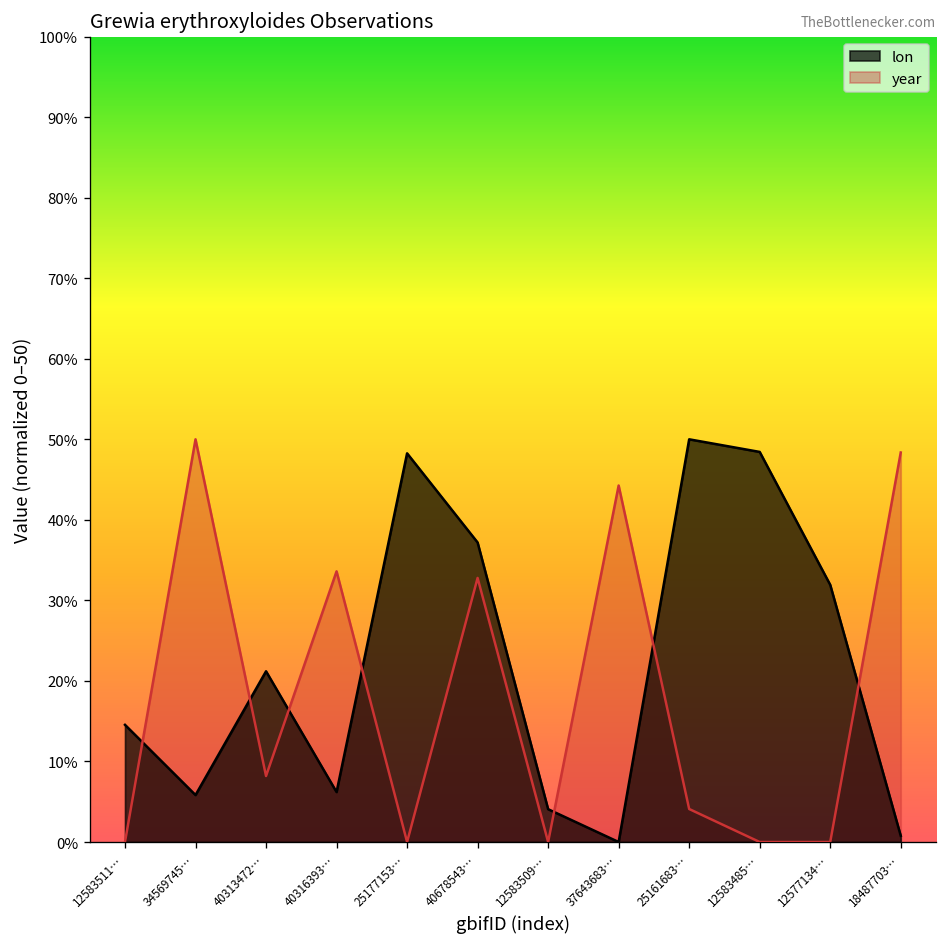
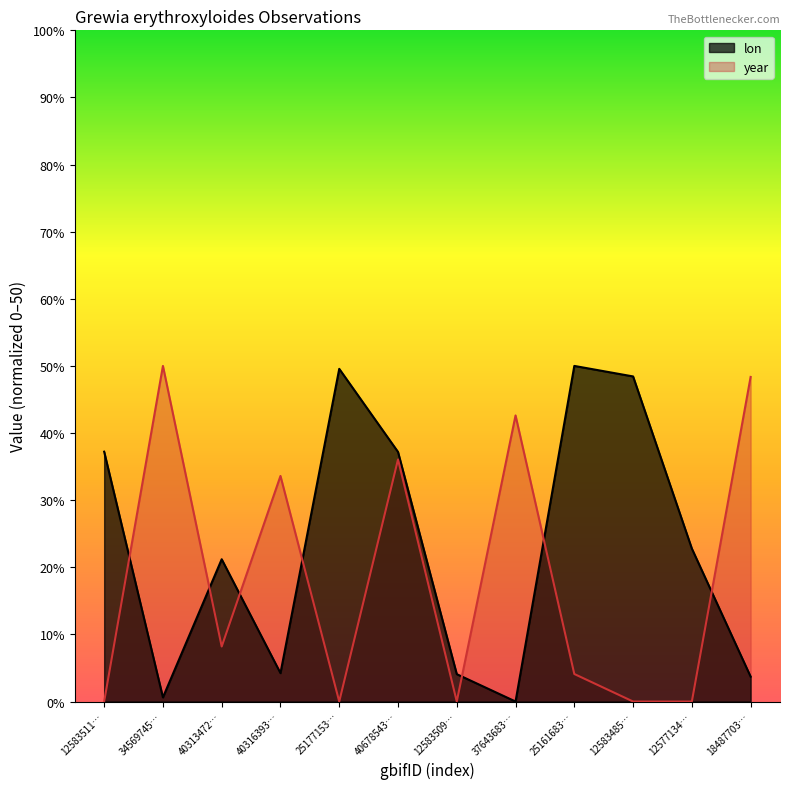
lon, 12583511…: 15% -> 37%
lon, 34569745…: 6% -> 1%
lon, 40316393…: 6% -> 4%
lon, 25177153…: 48% -> 50%
year, 40678543…: 33% -> 36%
year, 37643683…: 44% -> 43%
lon, 12577134…: 32% -> 23%
lon, 18487703…: 1% -> 4%
